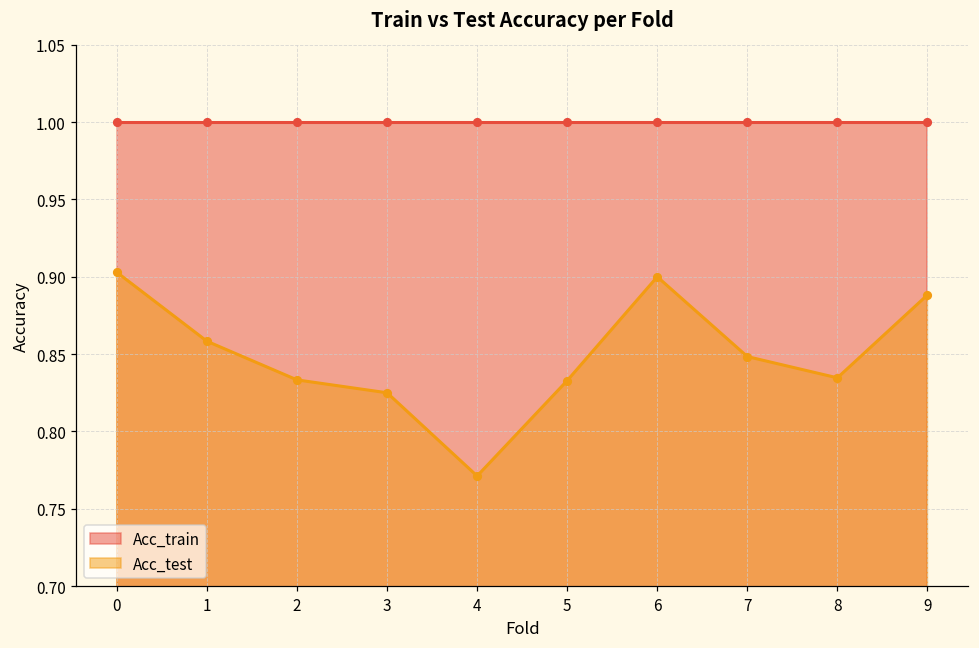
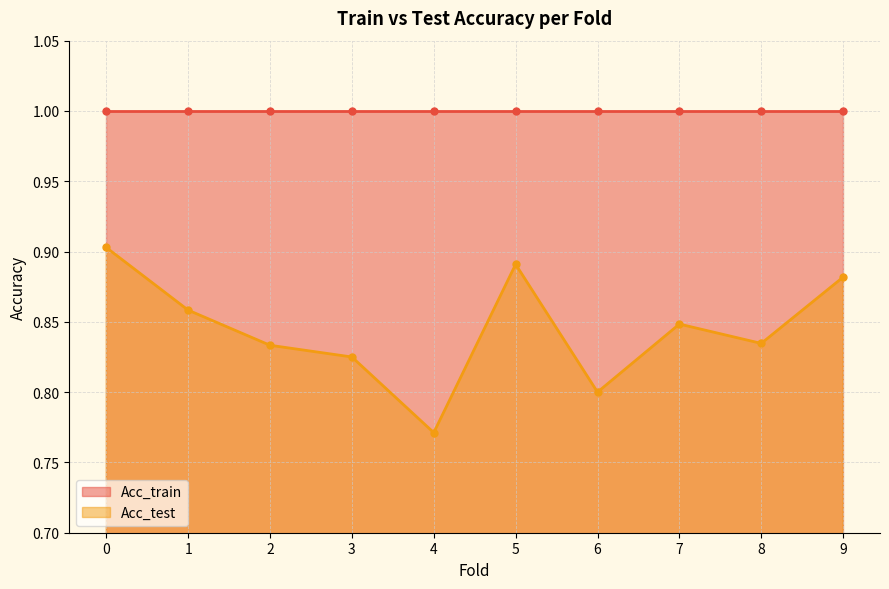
Acc_test, 5: 0.833 -> 0.891
Acc_test, 6: 0.9 -> 0.8
Acc_test, 9: 0.888 -> 0.882
